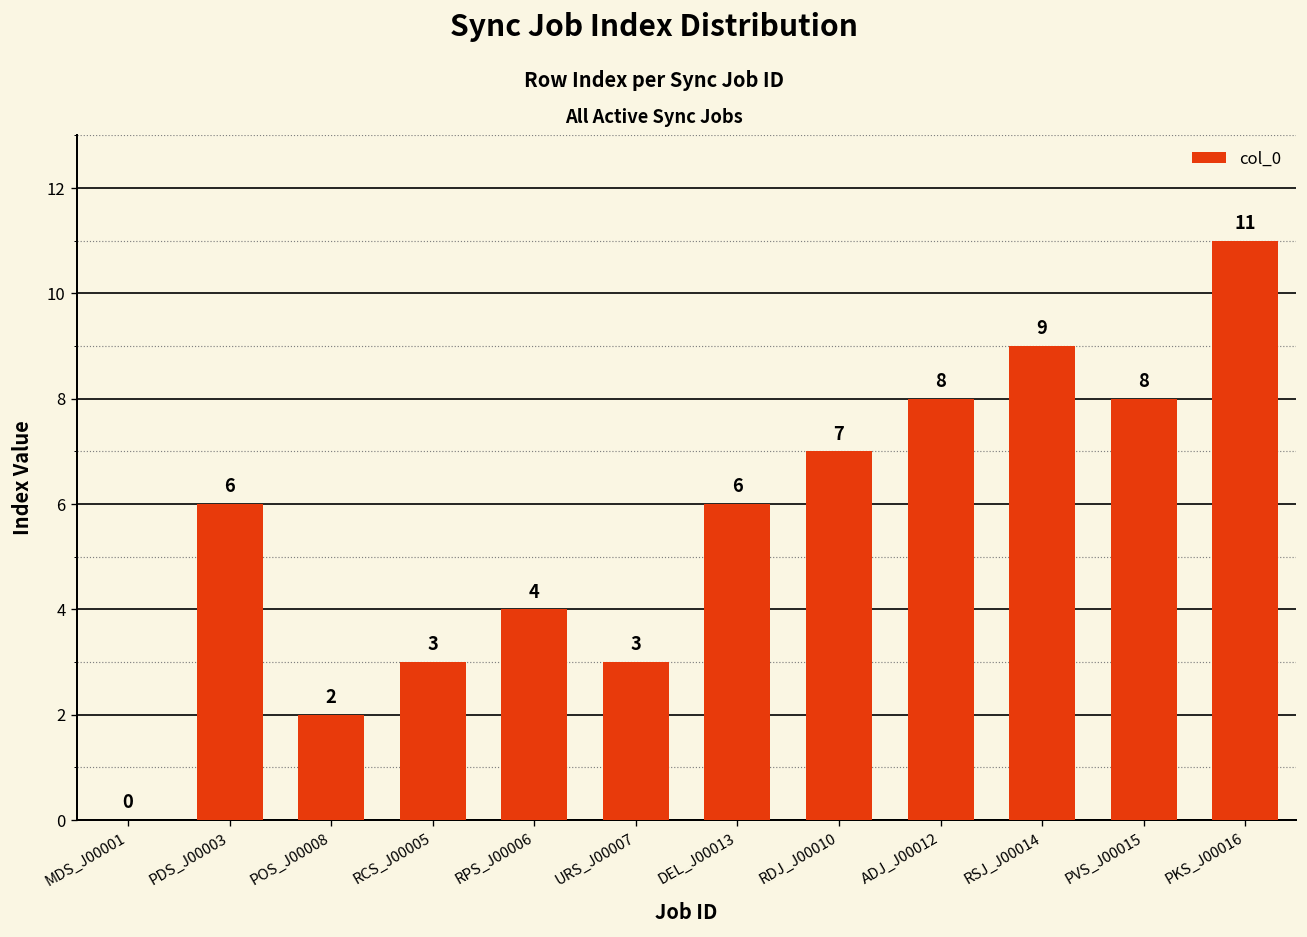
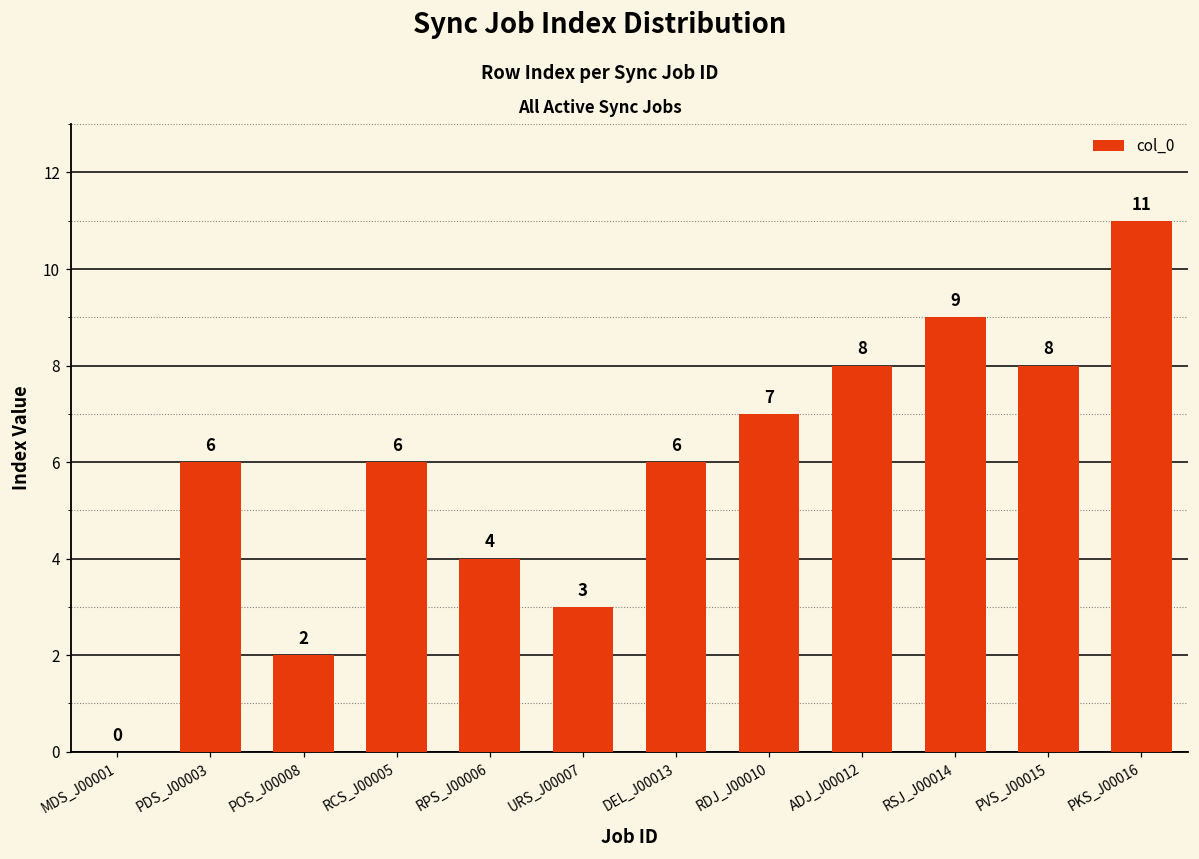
RCS_J00005: 3 -> 6
